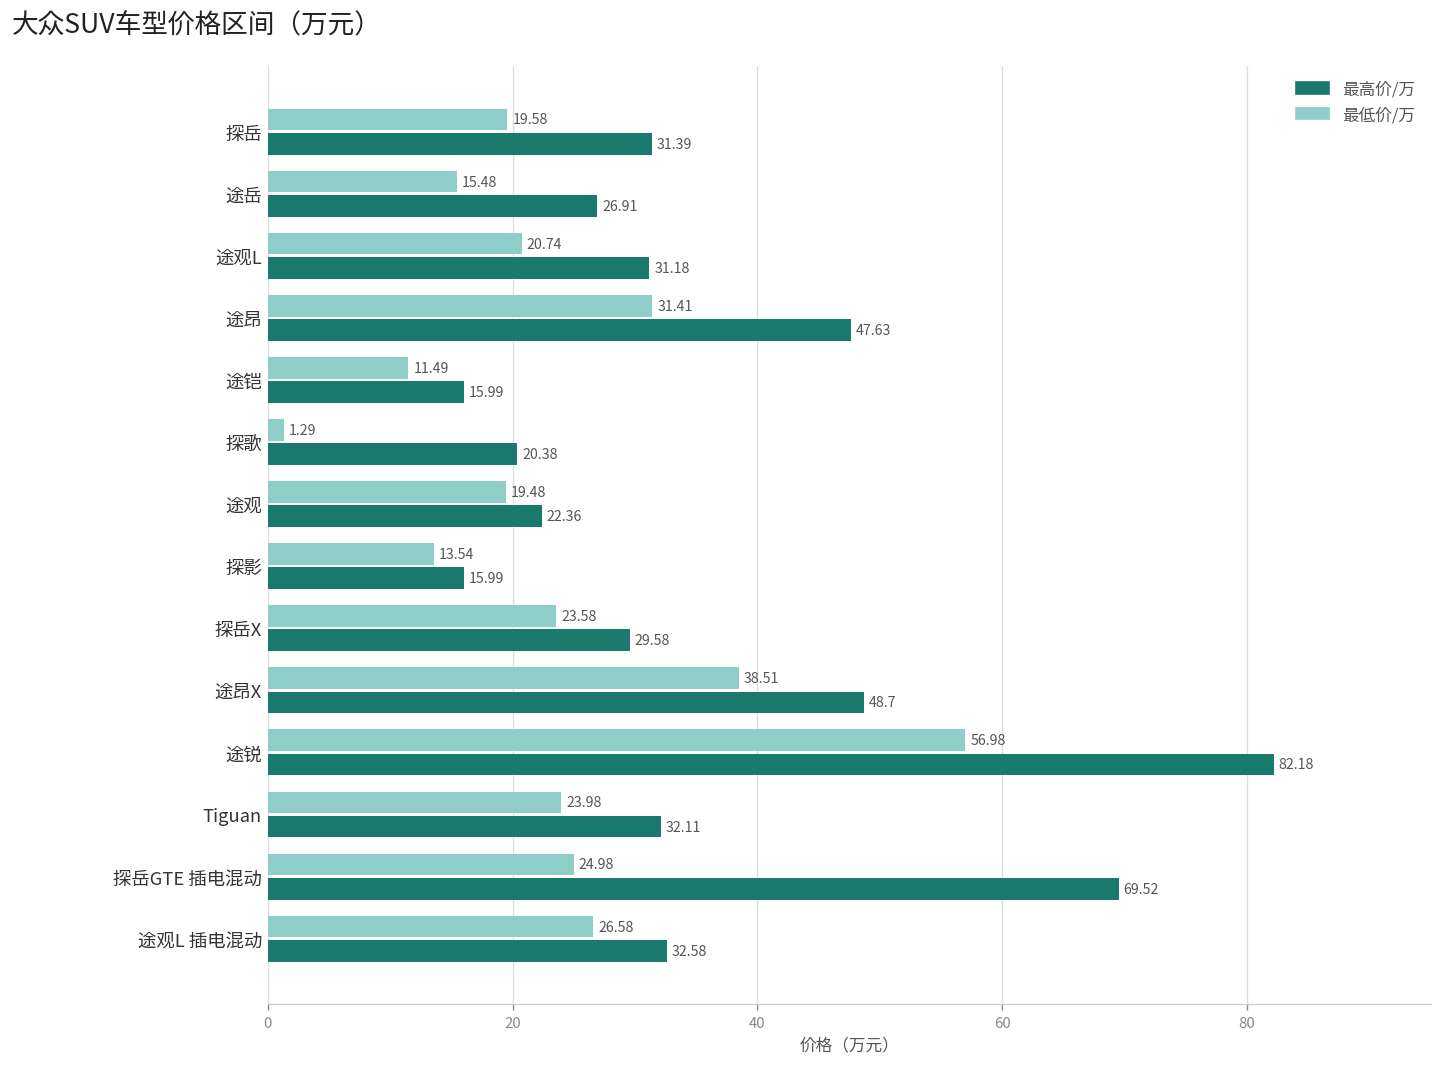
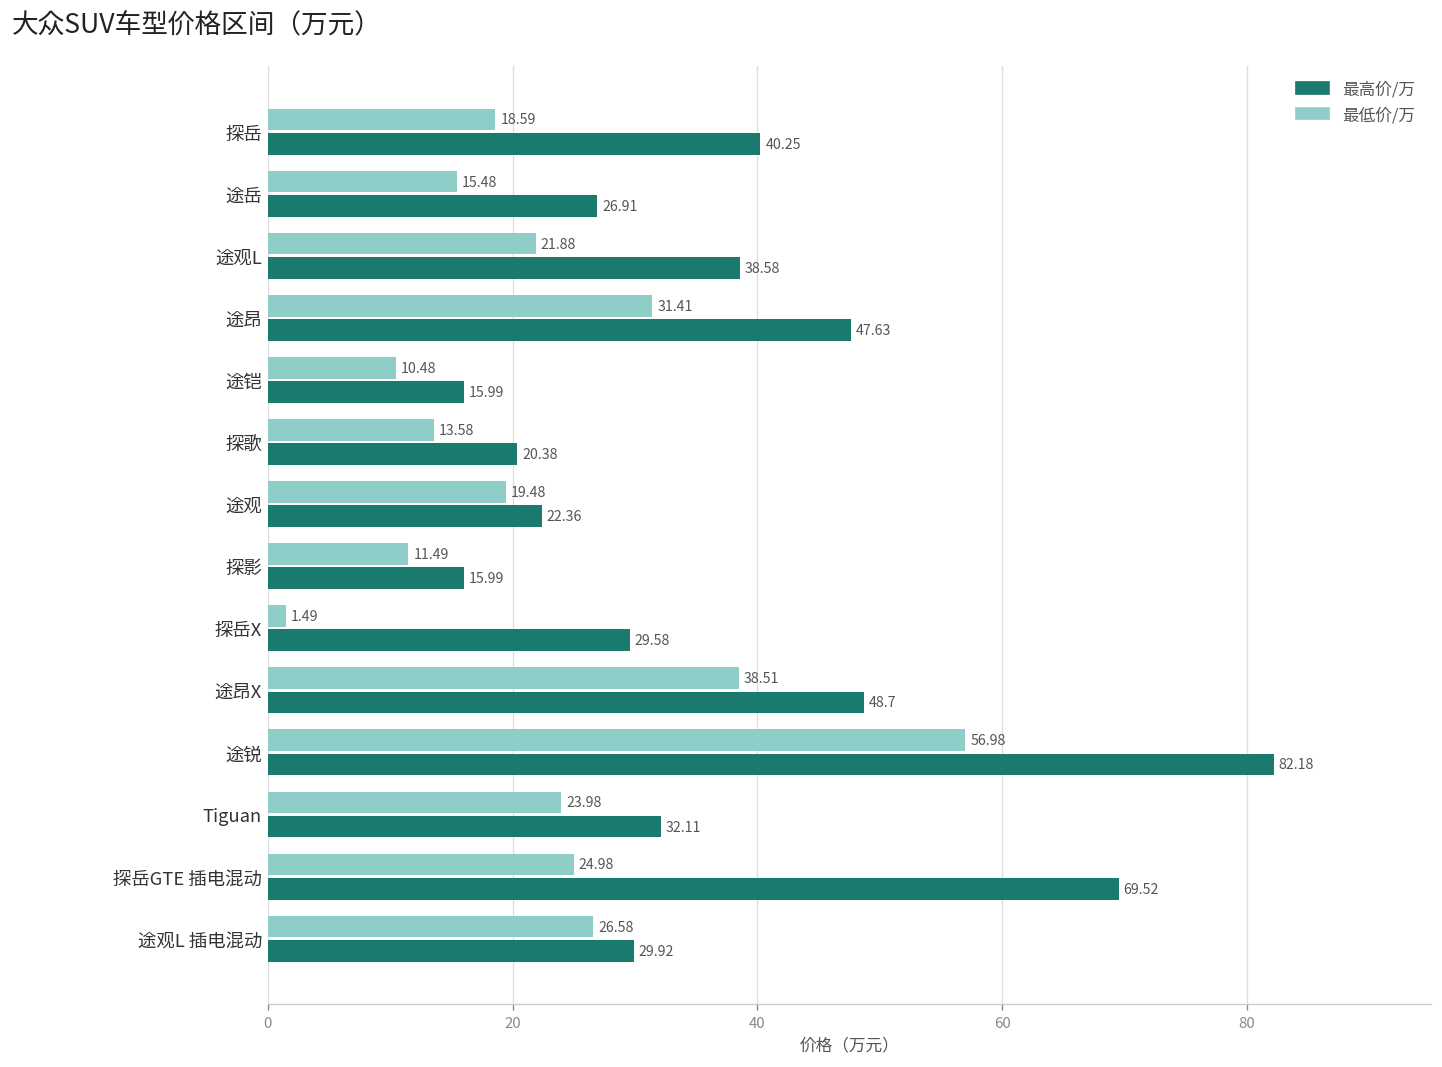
最低价/万, 探岳: 19.58 -> 18.59
最高价/万, 探岳: 31.39 -> 40.25
最低价/万, 途观L: 20.74 -> 21.88
最高价/万, 途观L: 31.18 -> 38.58
最低价/万, 途铠: 11.49 -> 10.48
最低价/万, 探歌: 1.29 -> 13.58
最低价/万, 探影: 13.54 -> 11.49
最低价/万, 探岳X: 23.58 -> 1.49
最高价/万, 途观L 插电混动: 32.58 -> 29.92
